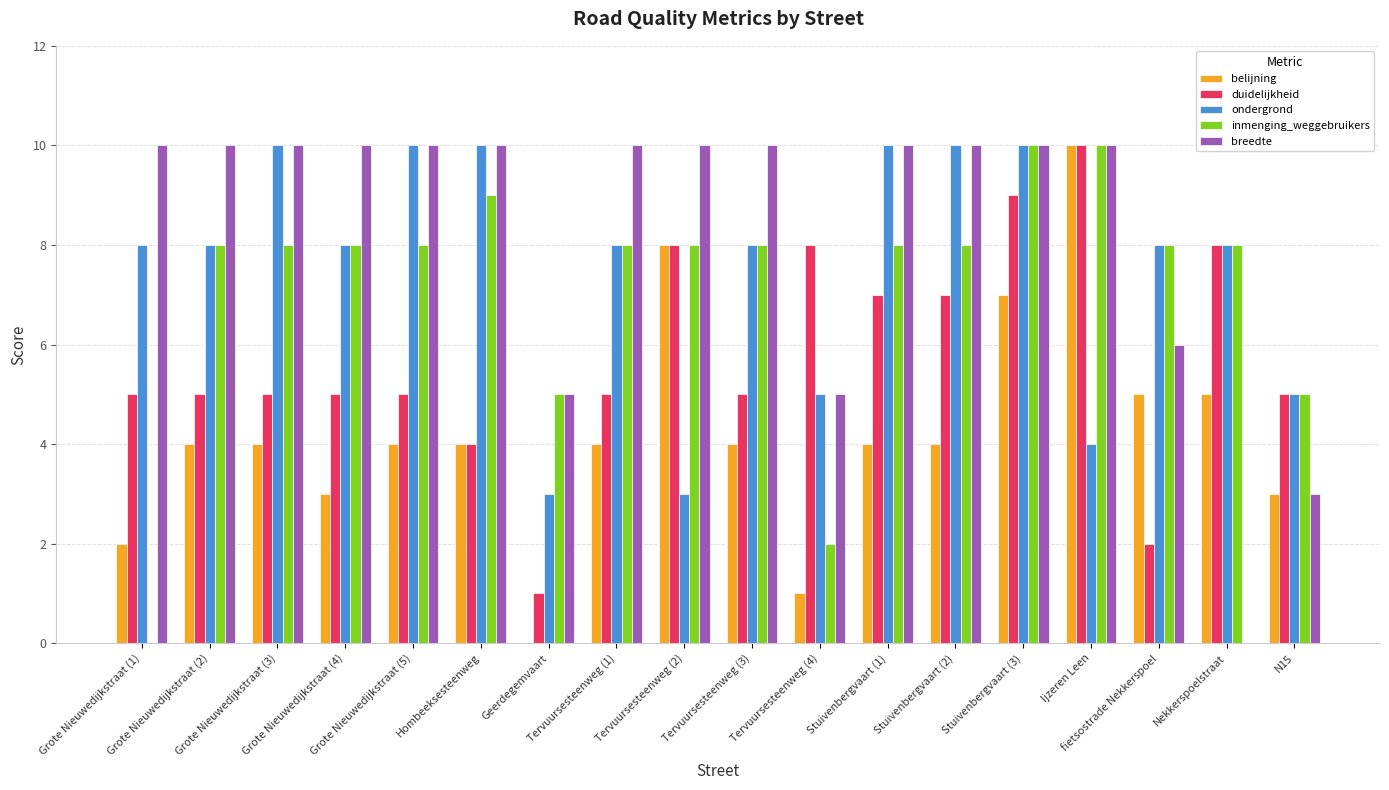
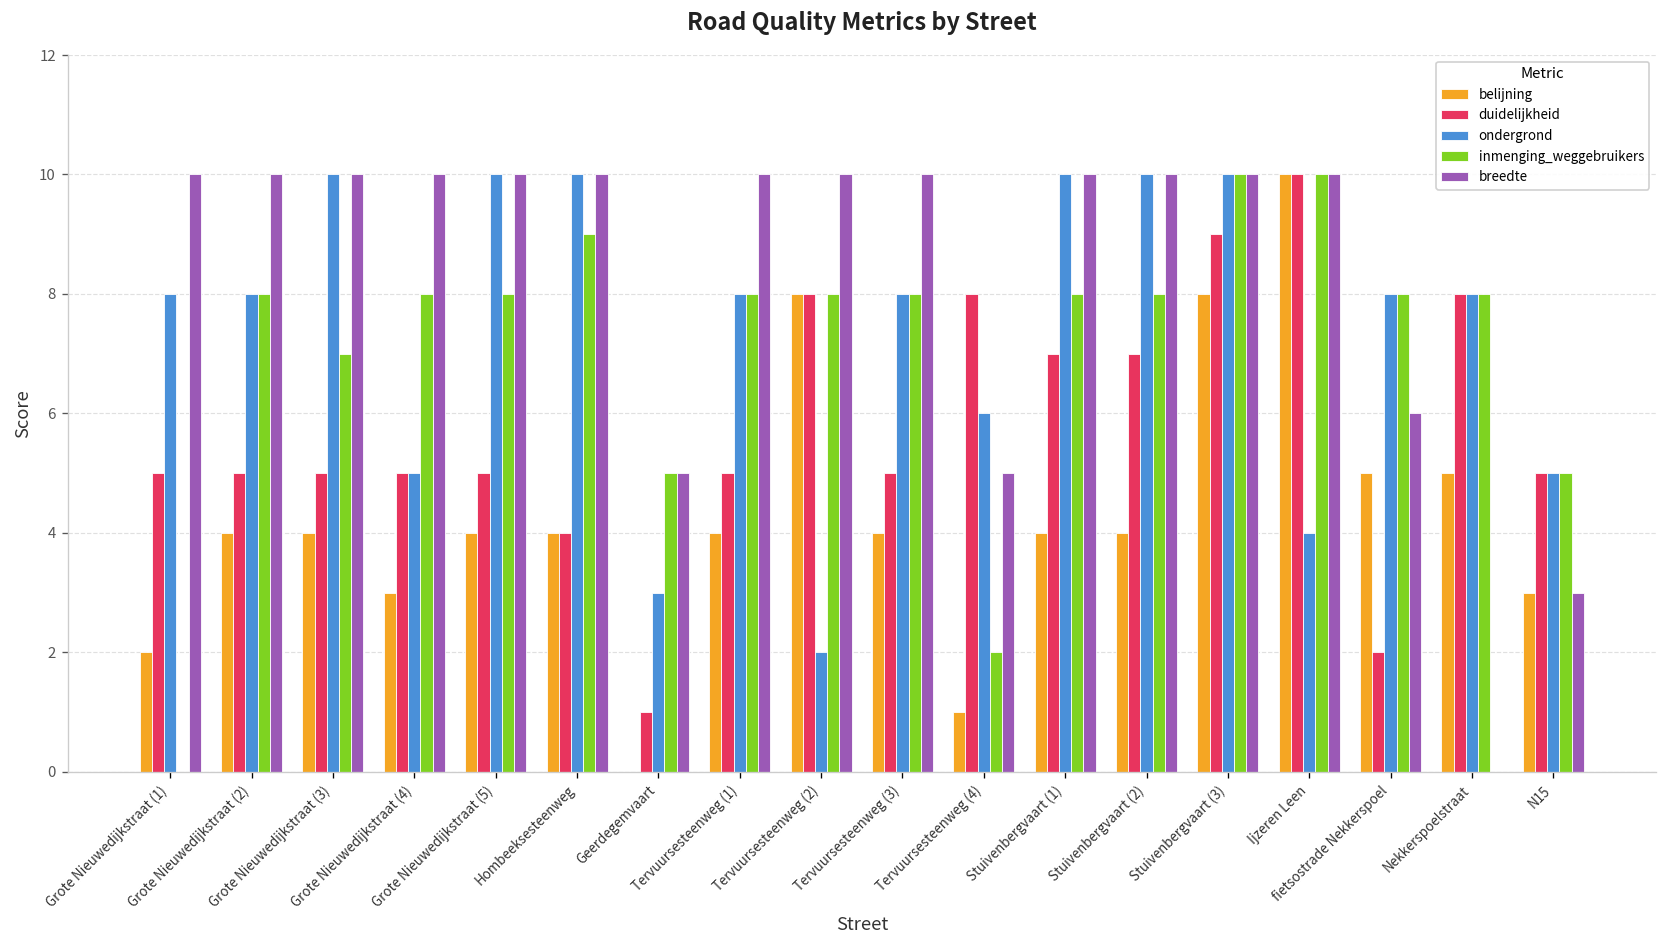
inmenging_weggebruikers, Grote Nieuwedijkstraat (3): 8 -> 7
ondergrond, Grote Nieuwedijkstraat (4): 8 -> 5
ondergrond, Tervuursesteenweg (2): 3 -> 2
ondergrond, Tervuursesteenweg (4): 5 -> 6
belijning, Stuivenbergvaart (3): 7 -> 8
